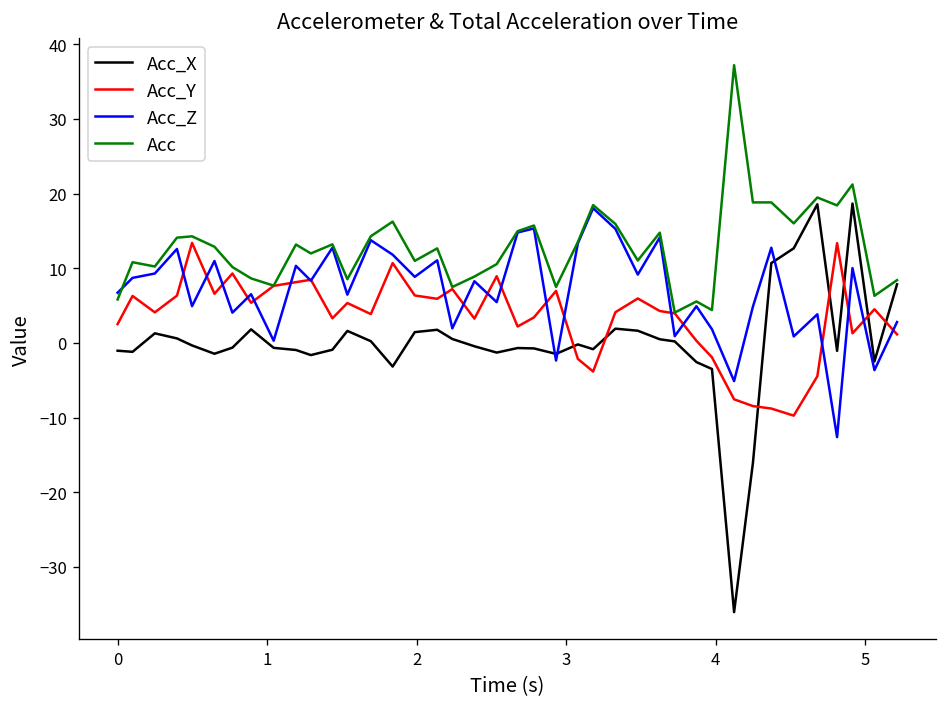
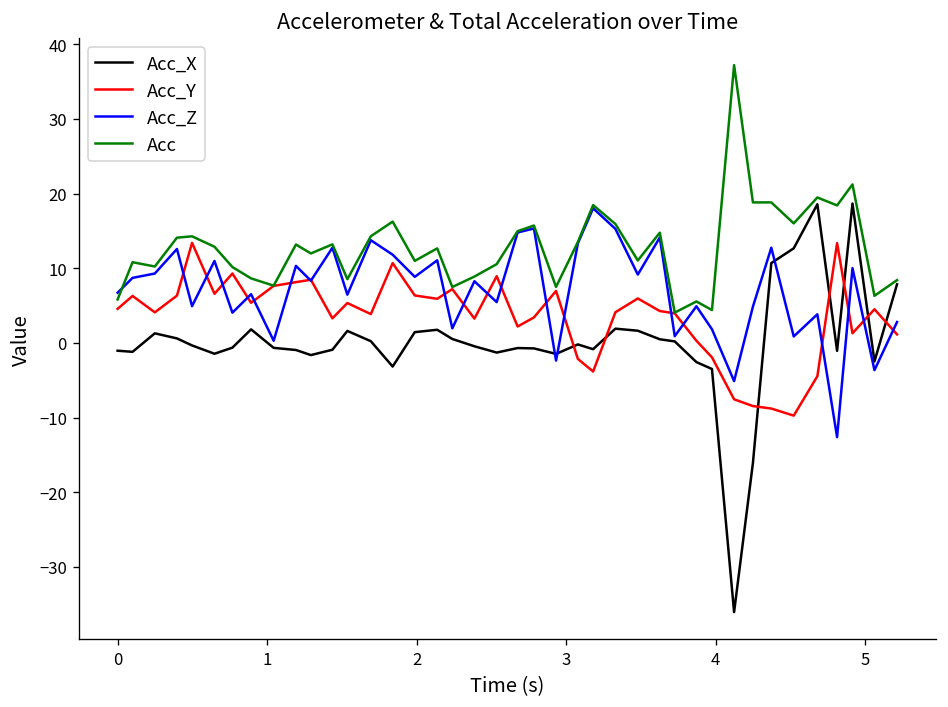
Acc_Y, 0: 3 -> 5
